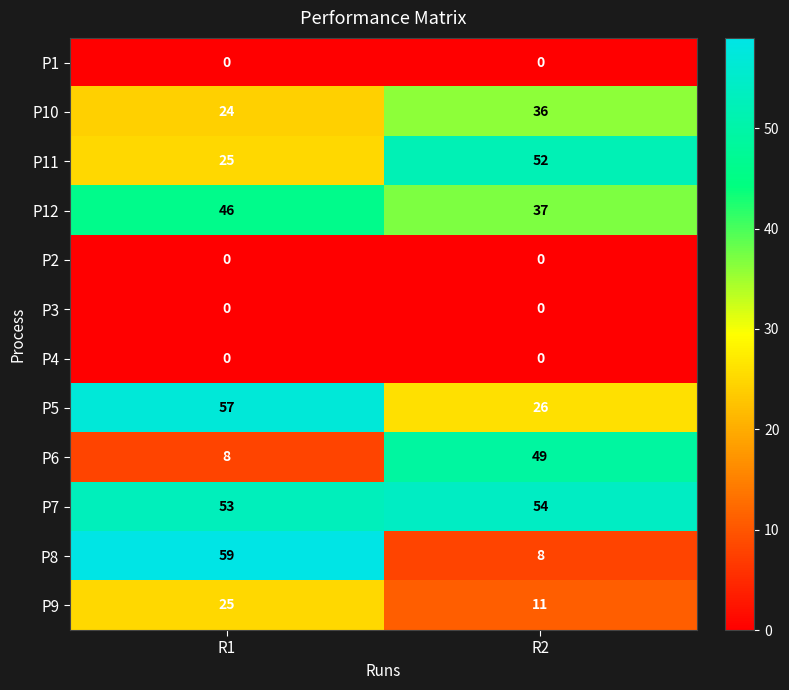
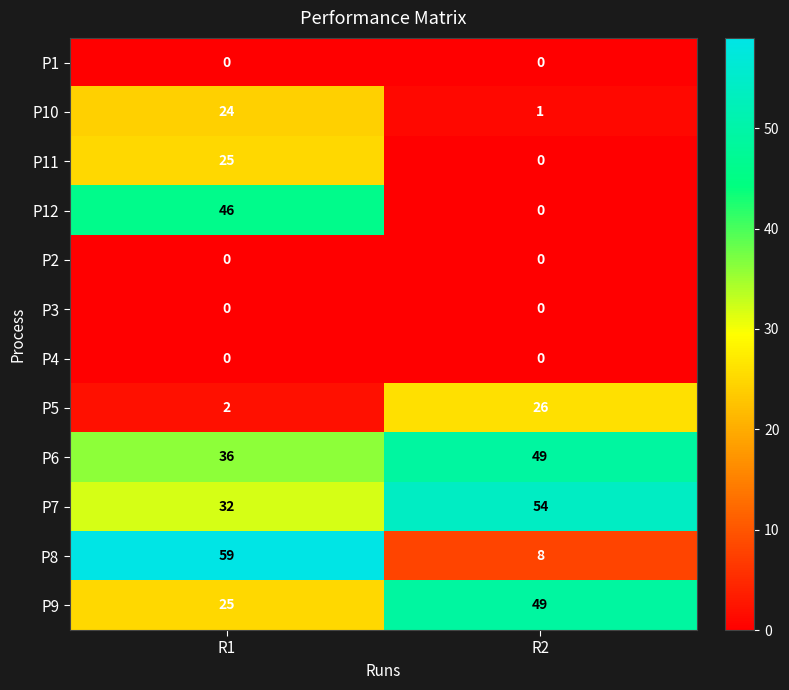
P10, R2: 36 -> 1
P11, R2: 52 -> 0
P12, R2: 37 -> 0
P5, R1: 57 -> 2
P6, R1: 8 -> 36
P7, R1: 53 -> 32
P9, R2: 11 -> 49
